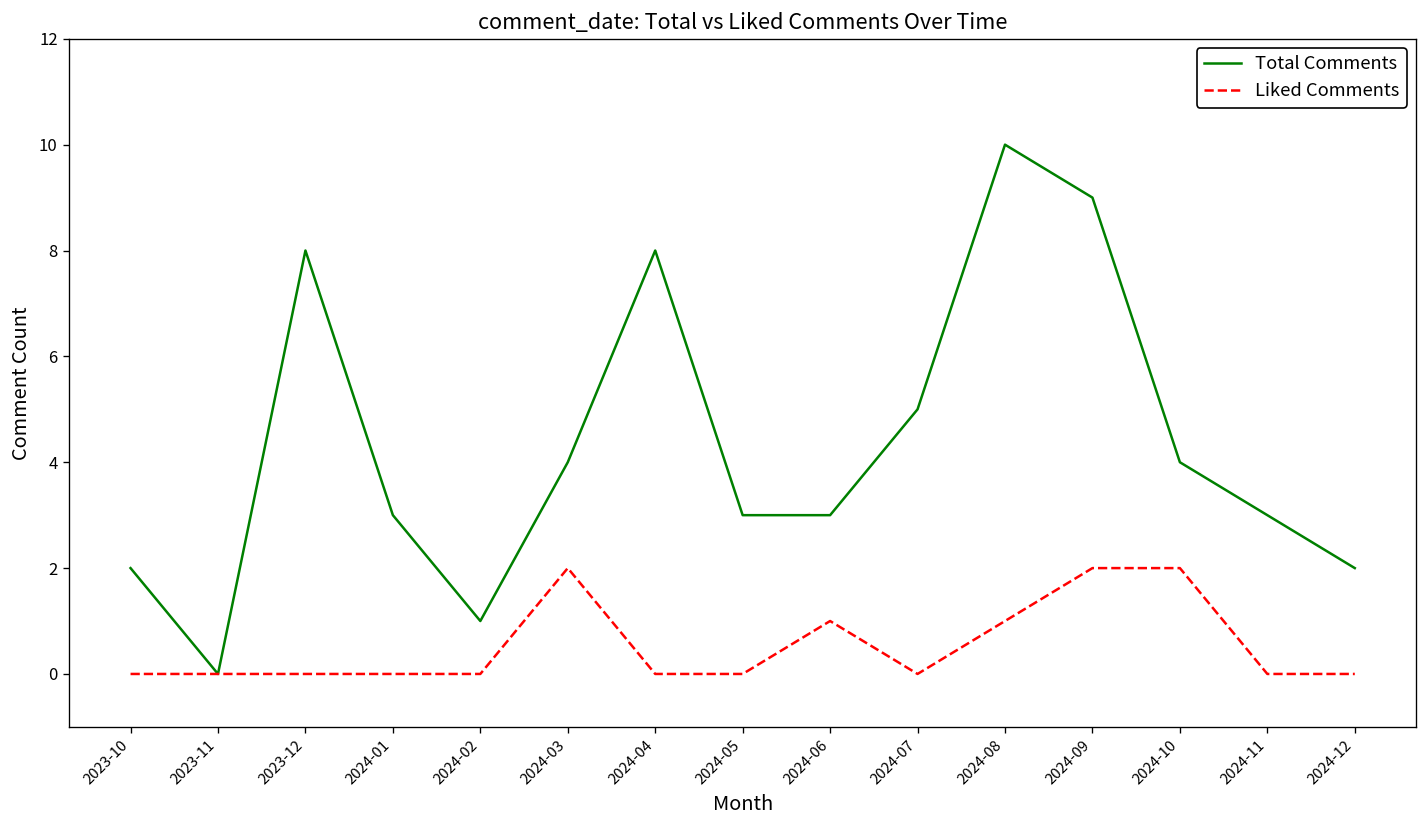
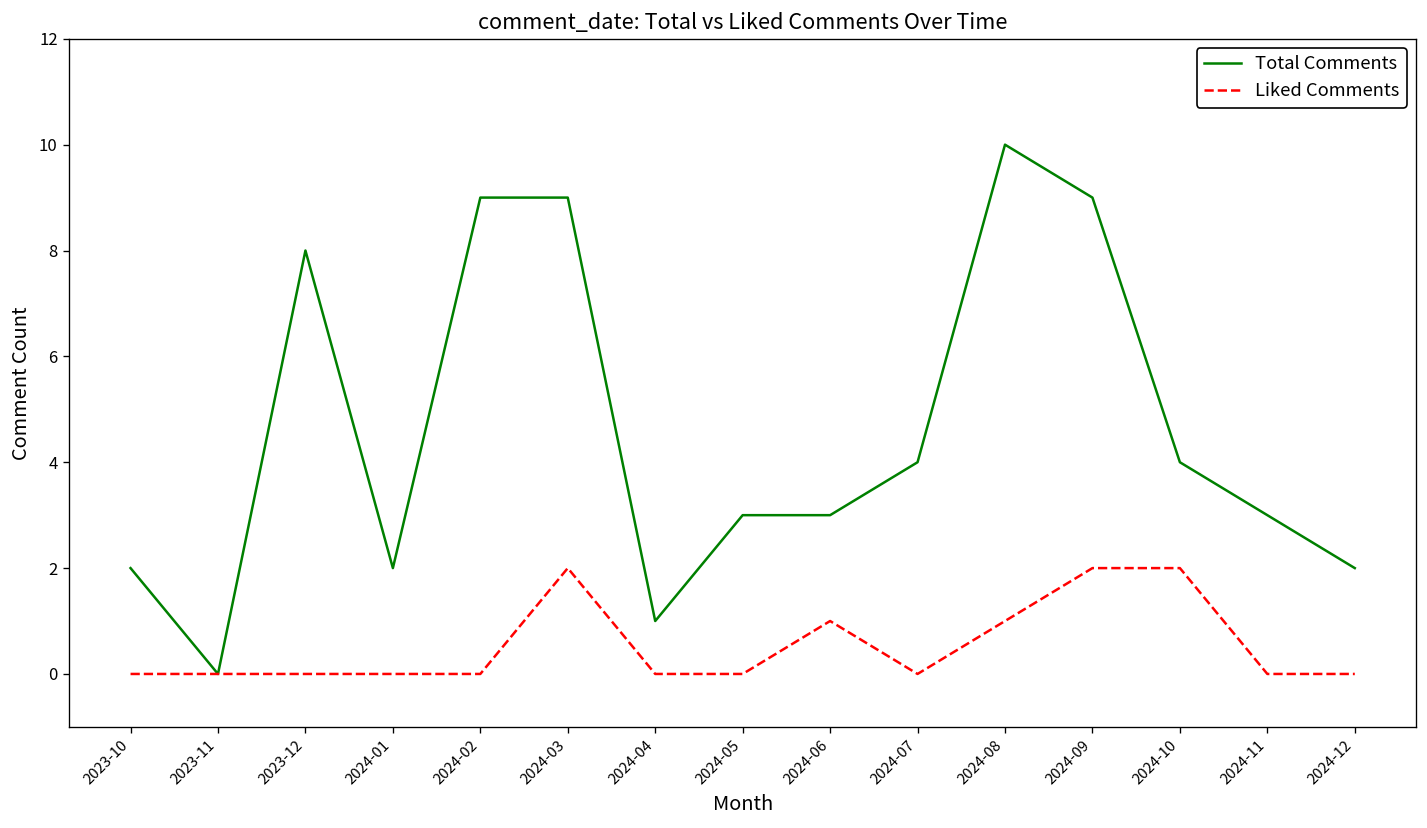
Total Comments, 2024-01: 3 -> 2
Total Comments, 2024-02: 1 -> 9
Total Comments, 2024-03: 4 -> 9
Total Comments, 2024-04: 8 -> 1
Total Comments, 2024-07: 5 -> 4
